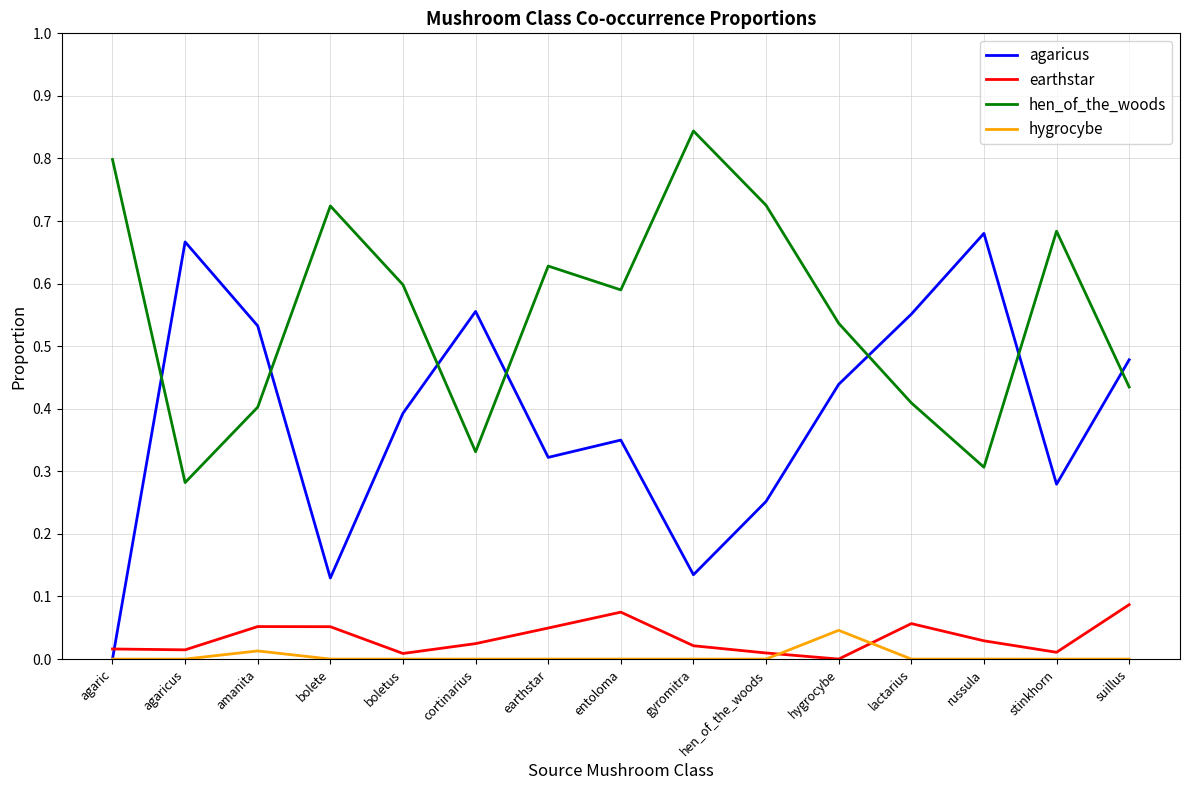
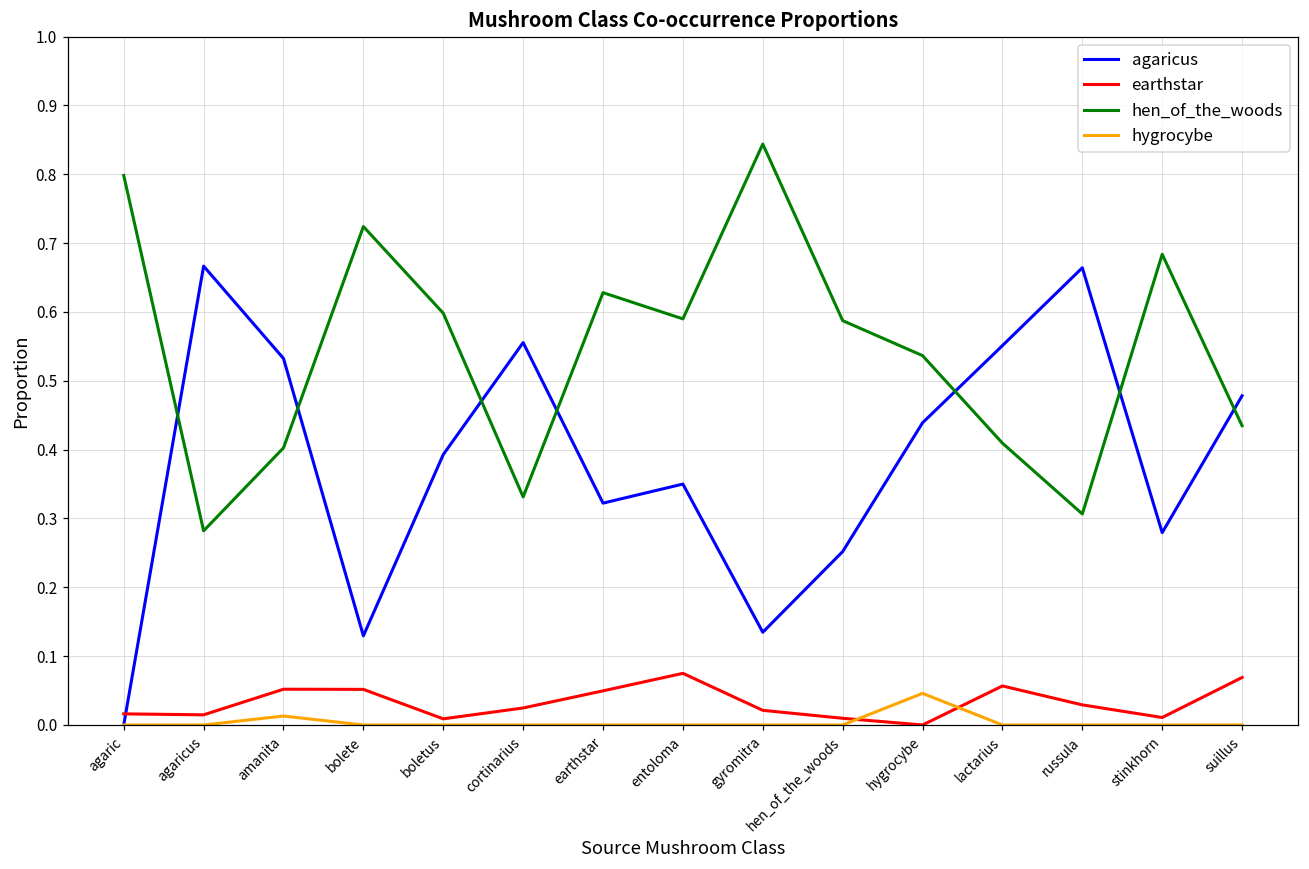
hen_of_the_woods, hen_of_the_woods: 0.73 -> 0.59
agaricus, russula: 0.68 -> 0.66
earthstar, suillus: 0.09 -> 0.07
